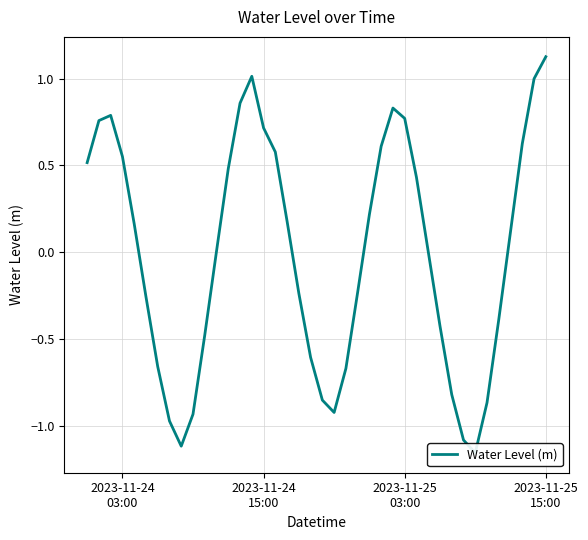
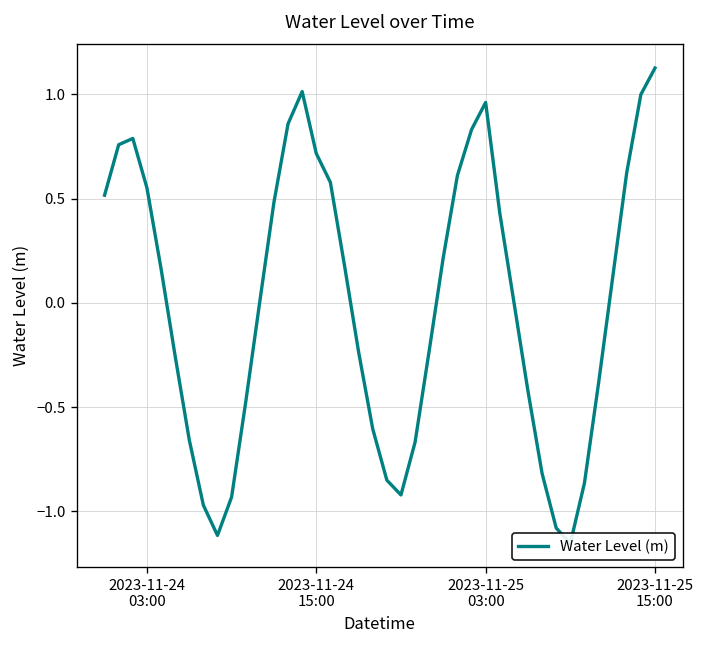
2023-11-25 03:00: 0.77 -> 0.96
